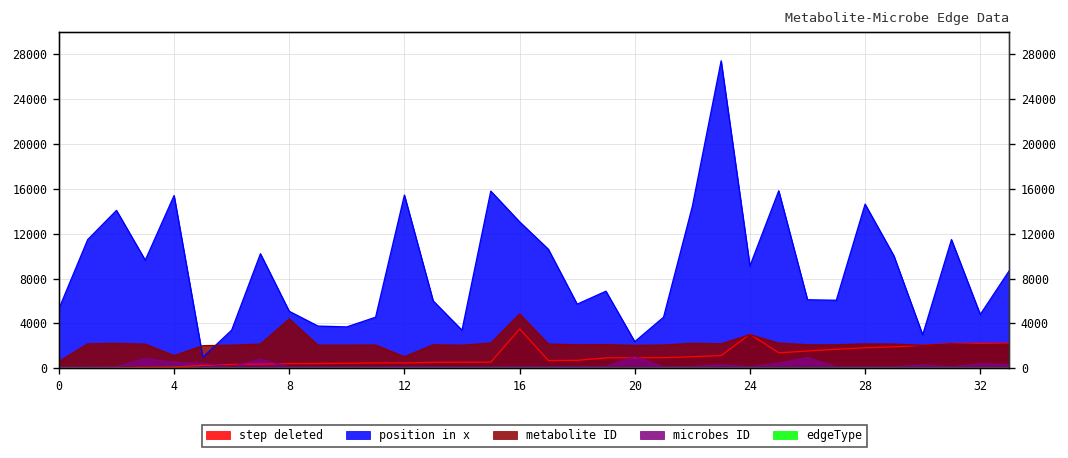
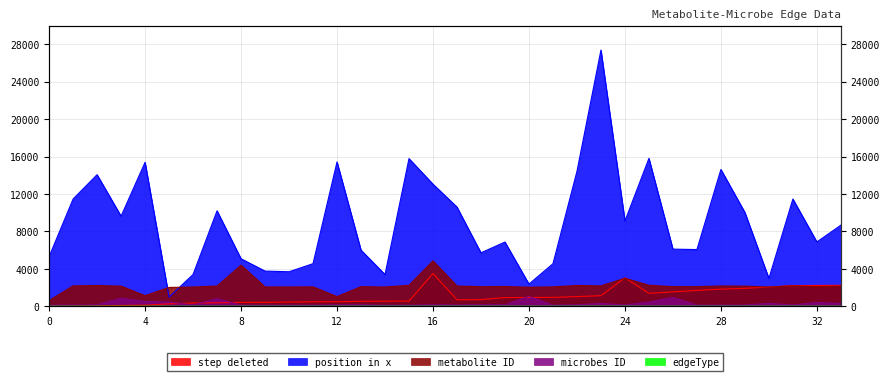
position in x, 32: 5000 -> 7000
